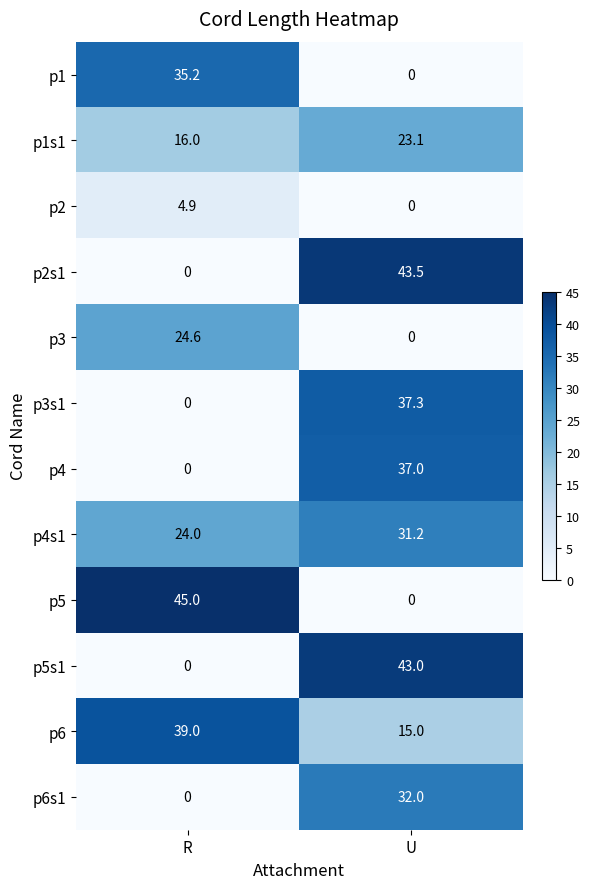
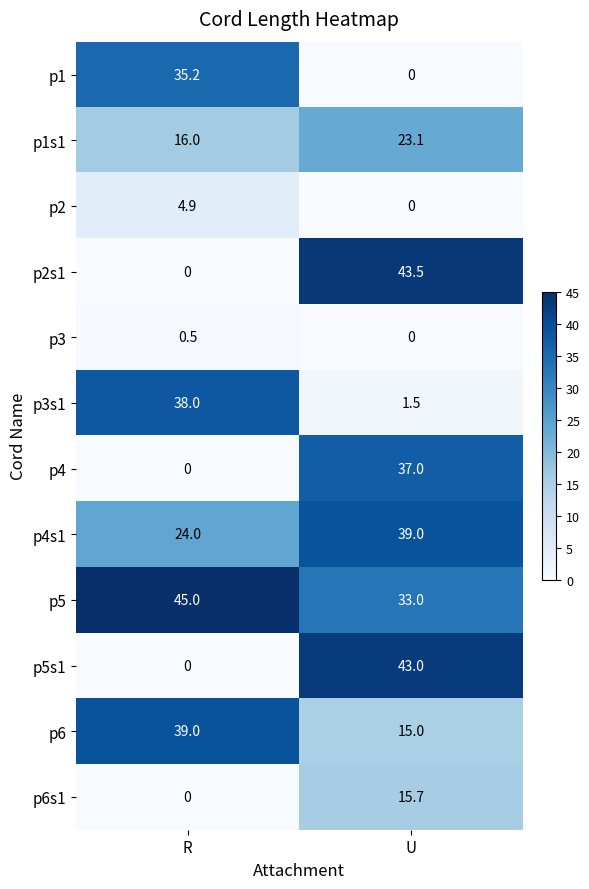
p3, R: 24.6 -> 0.5
p3s1, R: 0 -> 38.0
p3s1, U: 37.3 -> 1.5
p4s1, U: 31.2 -> 39.0
p5, U: 0 -> 33.0
p6s1, U: 32.0 -> 15.7
